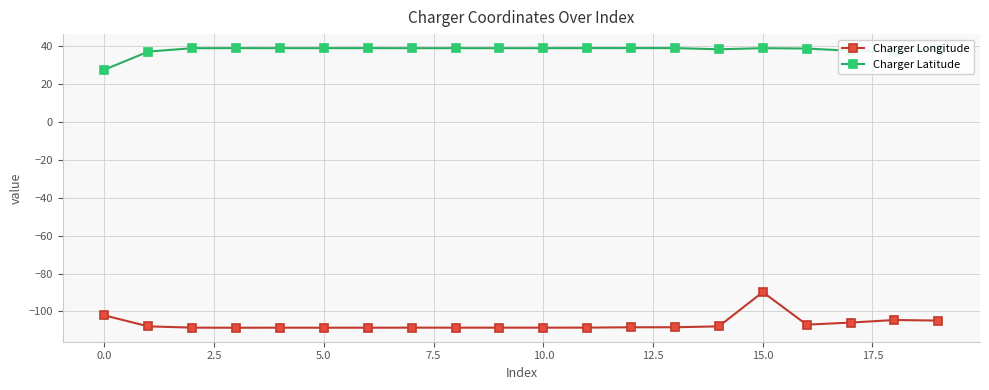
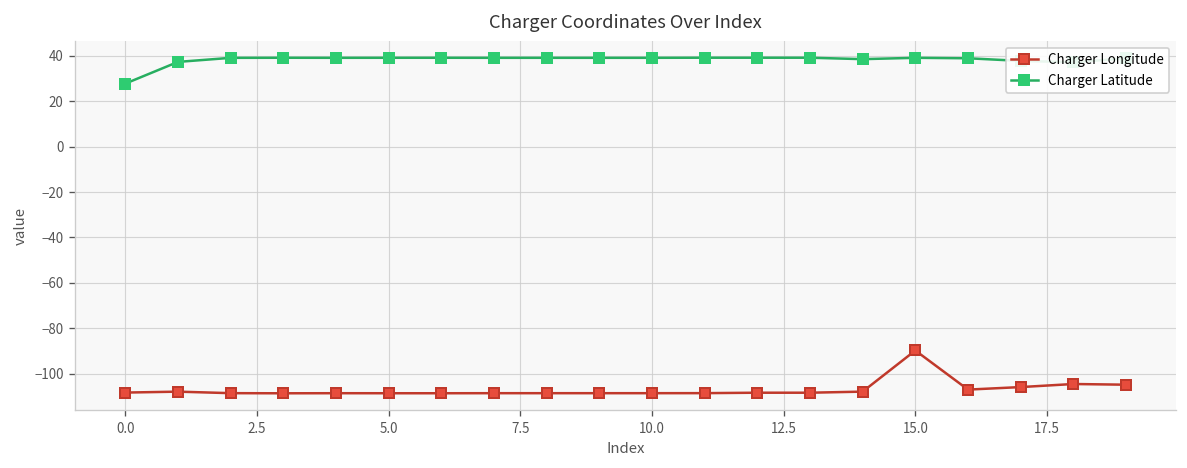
Charger Longitude, 0.0: -102 -> -108
